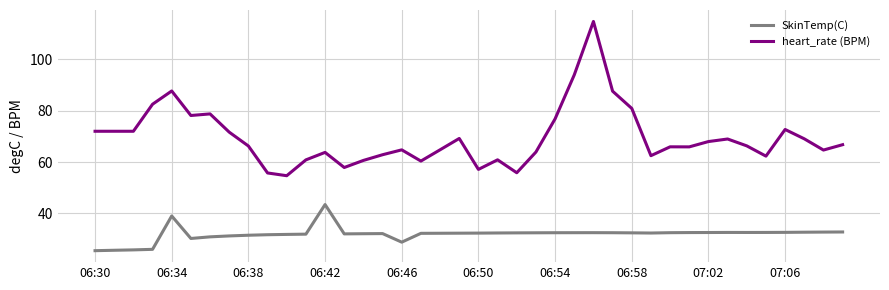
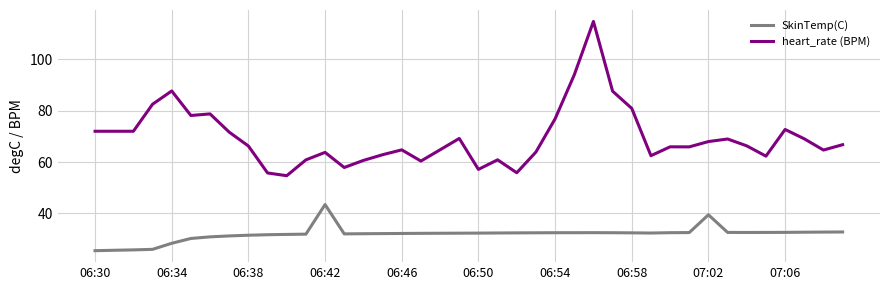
SkinTemp(C), 06:34: 39 -> 28
SkinTemp(C), 06:46: 29 -> 32
SkinTemp(C), 07:02: 33 -> 39
